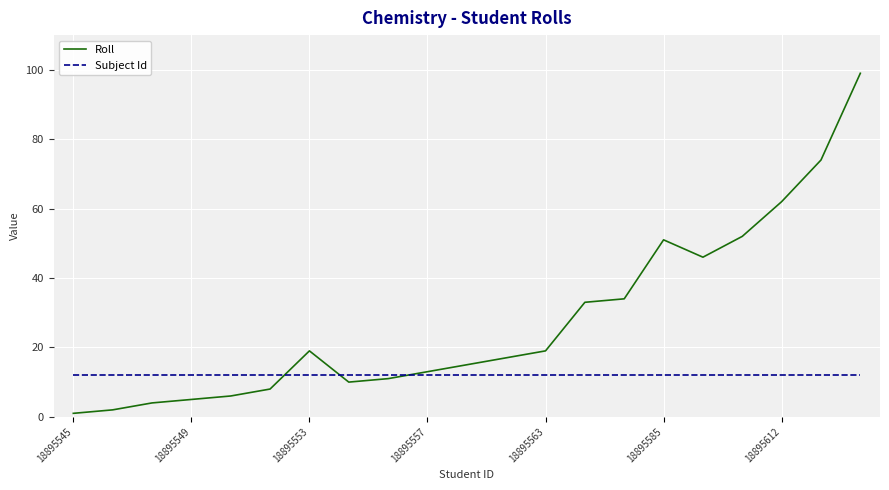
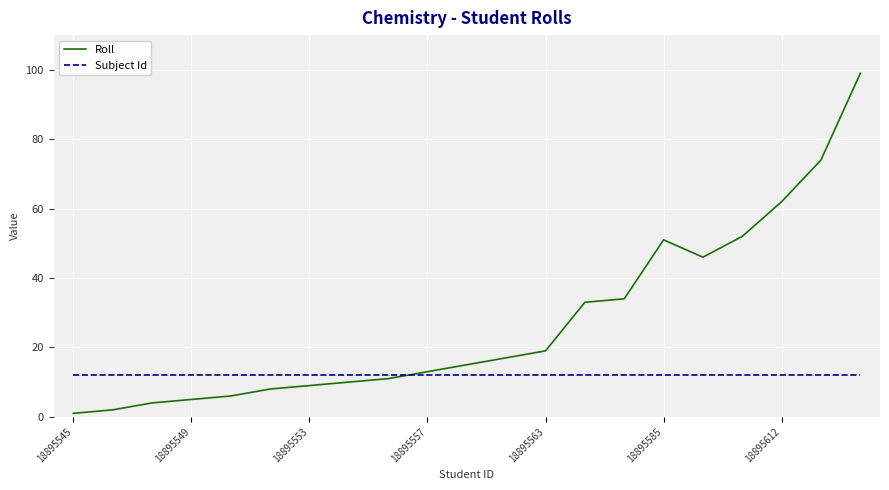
Roll, 18895553: 19 -> 9
